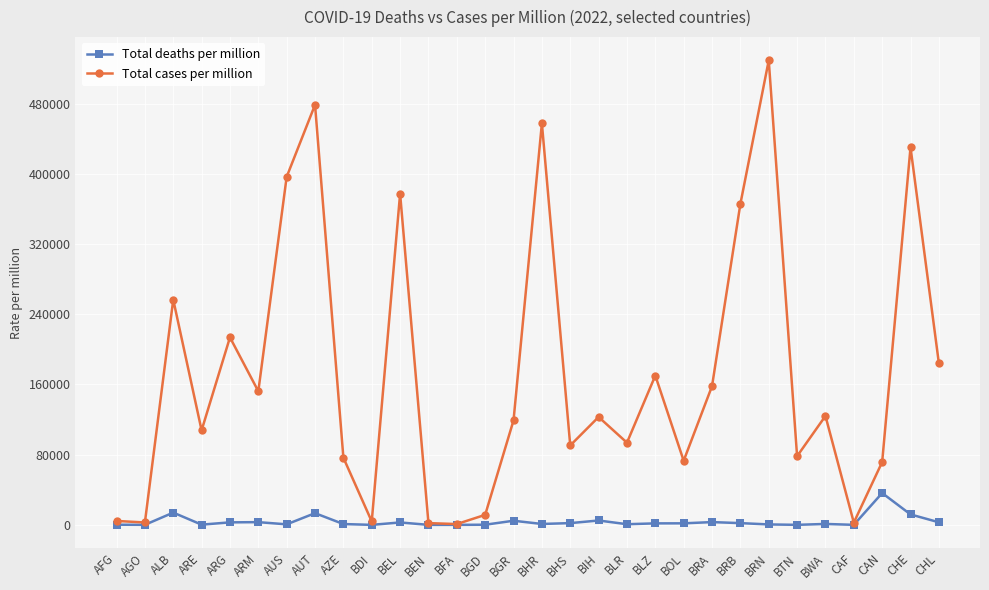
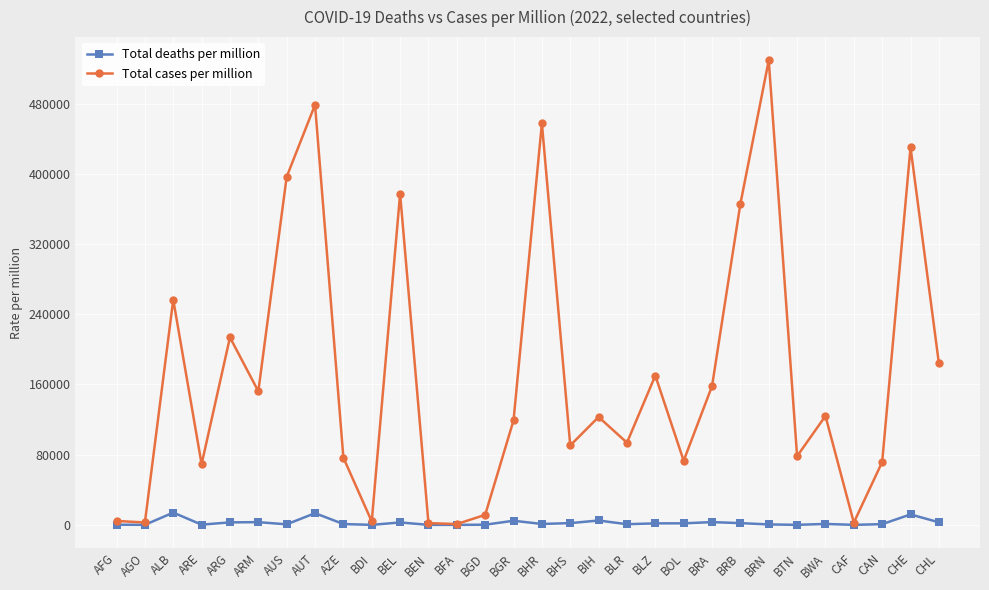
Total cases per million, ARE: 110000 -> 70000
Total deaths per million, CAN: 40000 -> 0
